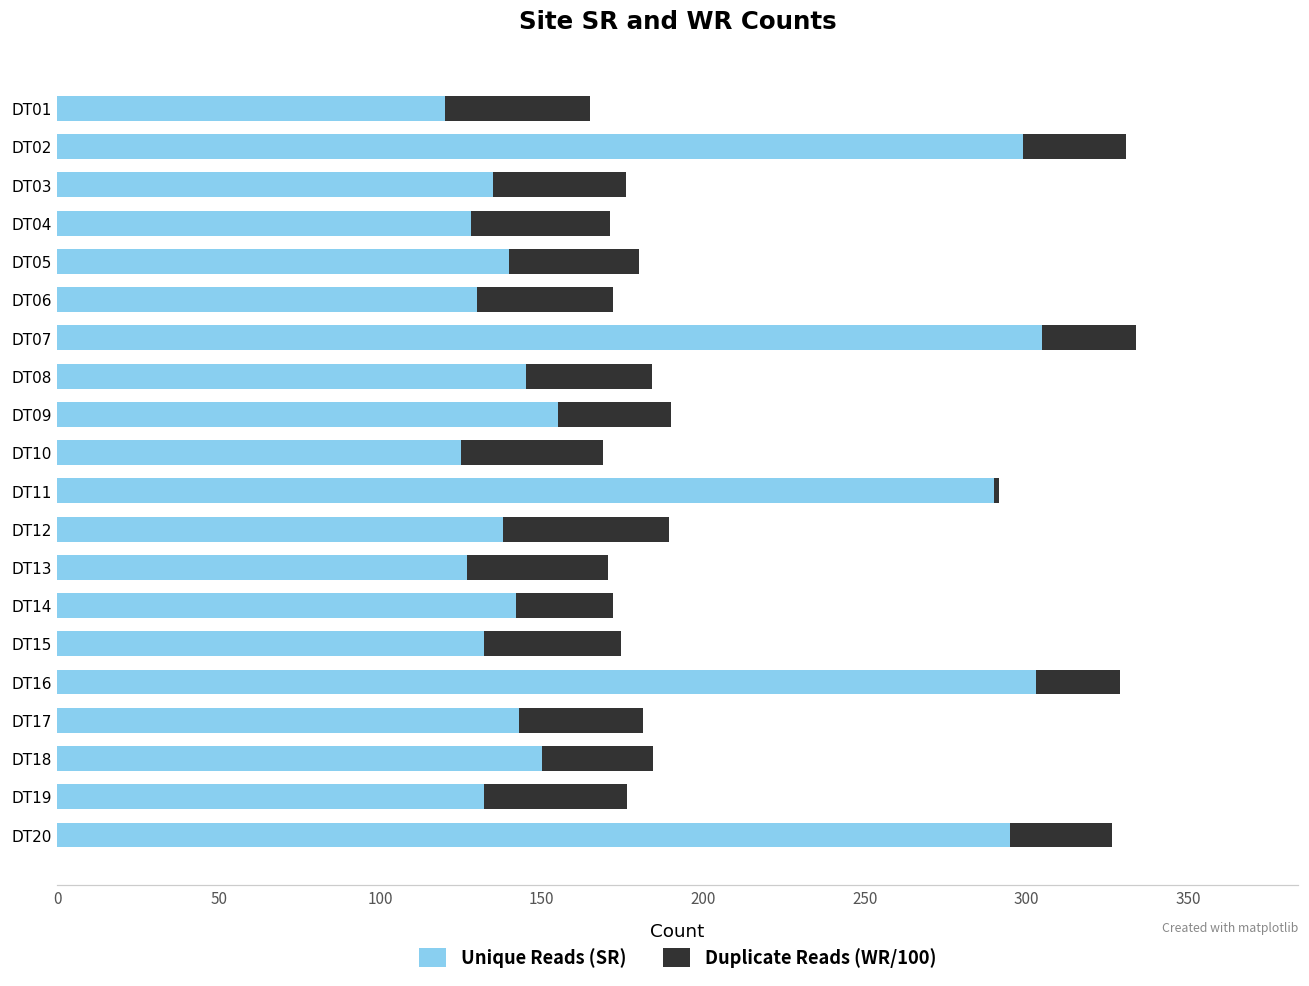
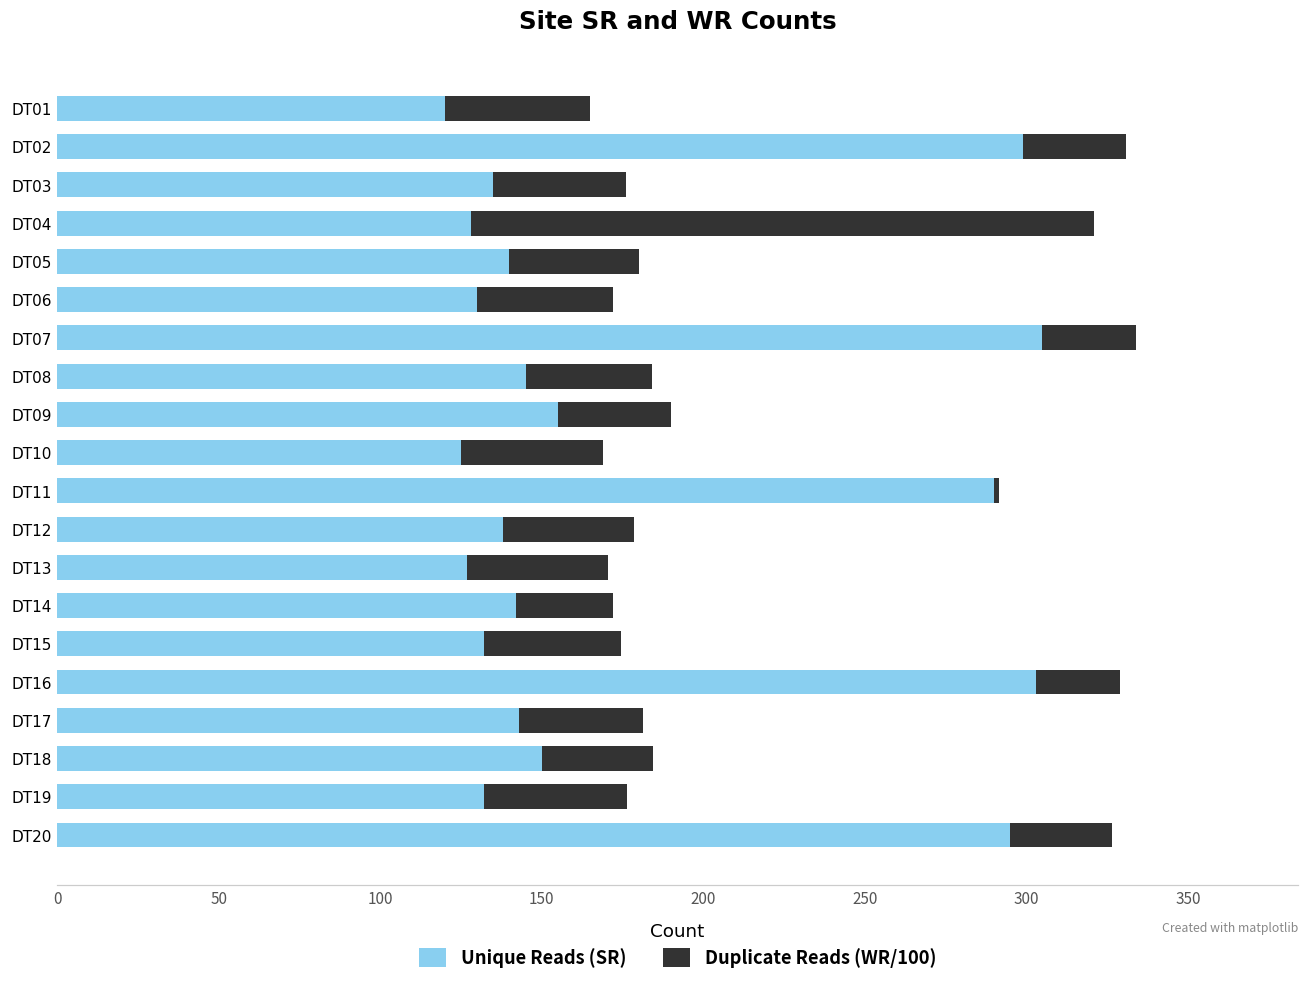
Duplicate Reads (WR/100), DT04: 43 -> 193
Duplicate Reads (WR/100), DT12: 51 -> 41
